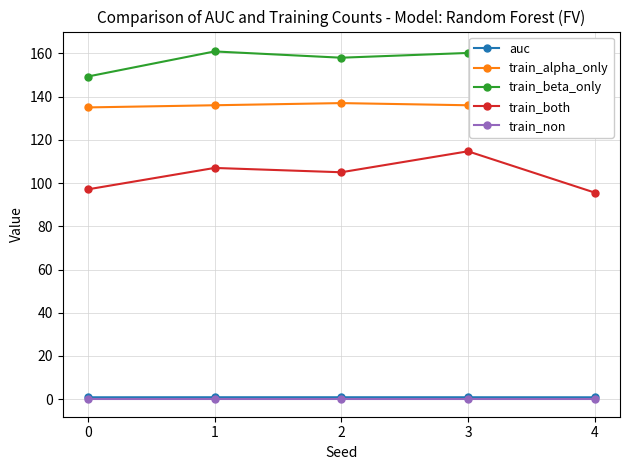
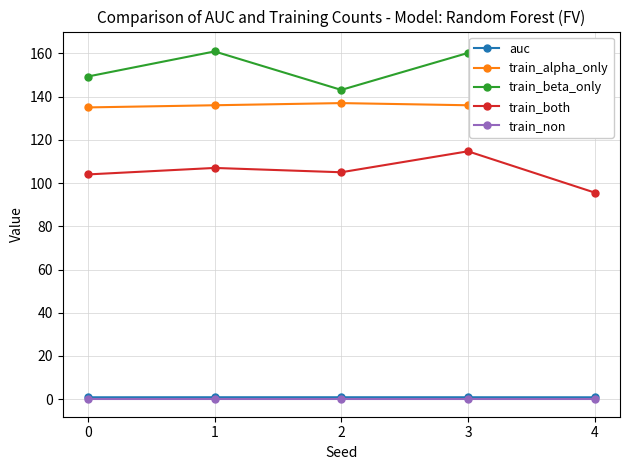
train_both, 0: 97 -> 104
train_beta_only, 2: 158 -> 143
